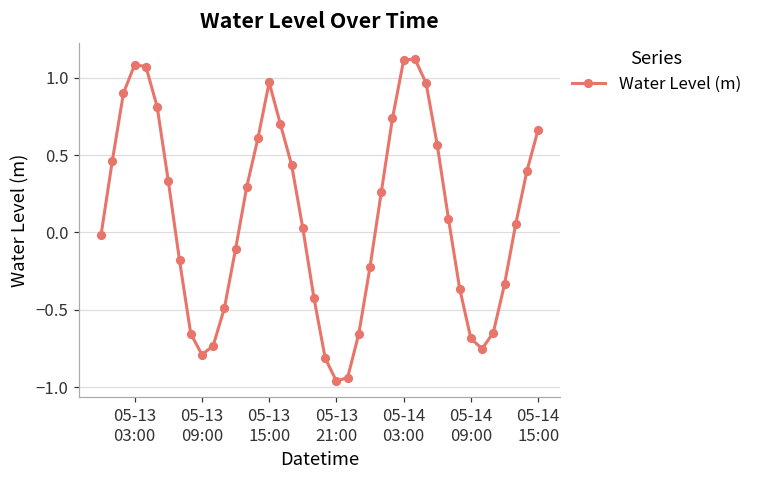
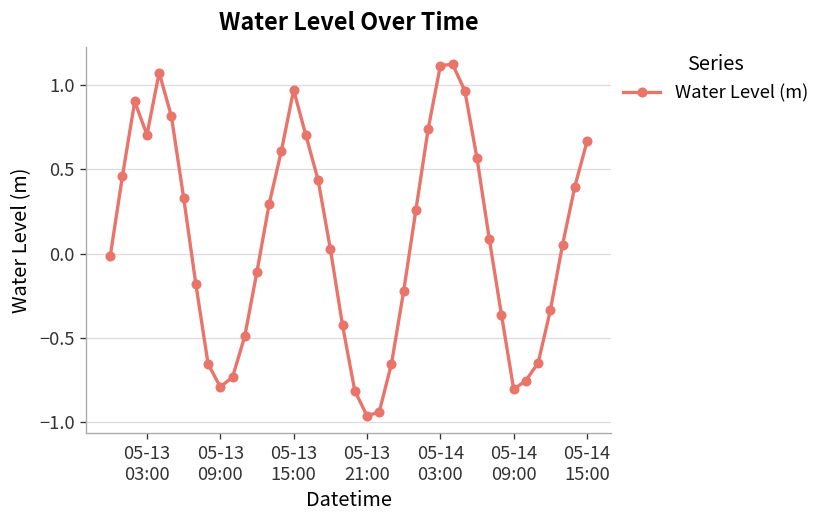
05-13 03:00: 1.08 -> 0.70
05-14 09:00: -0.69 -> -0.80
